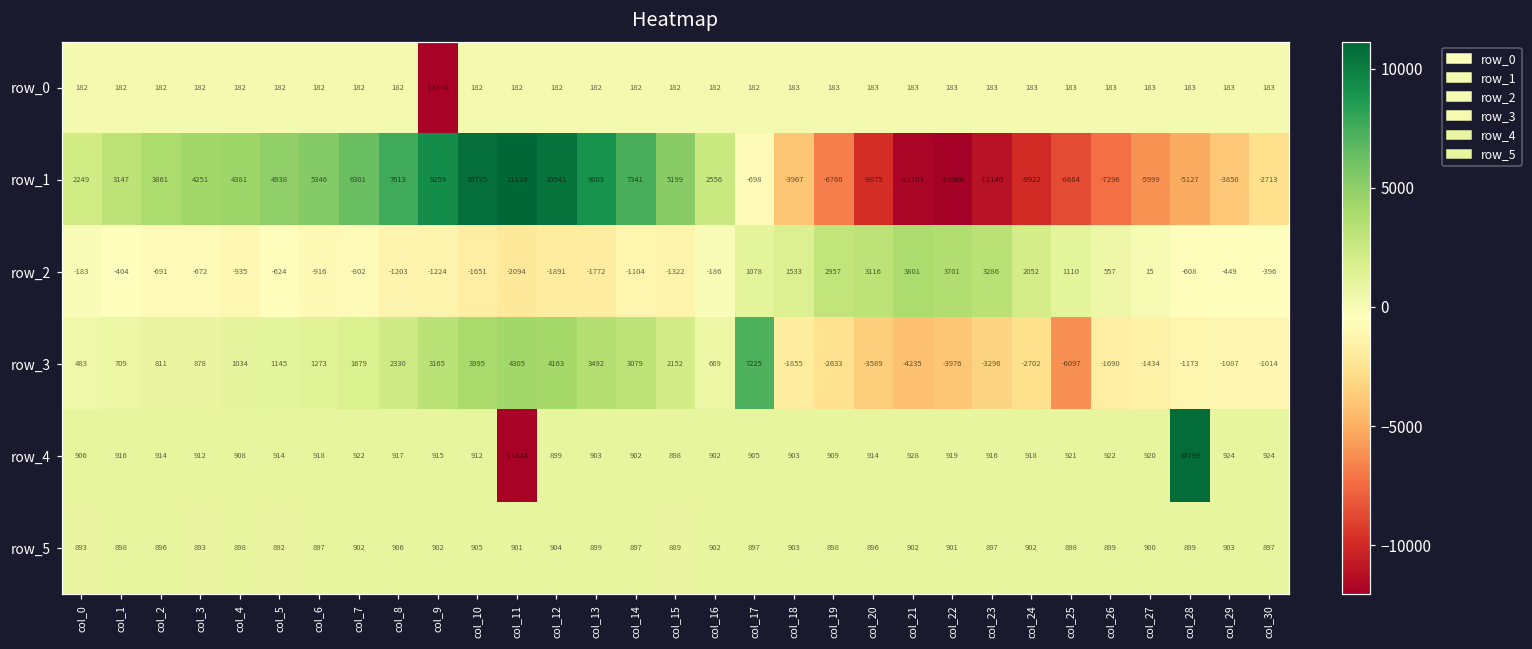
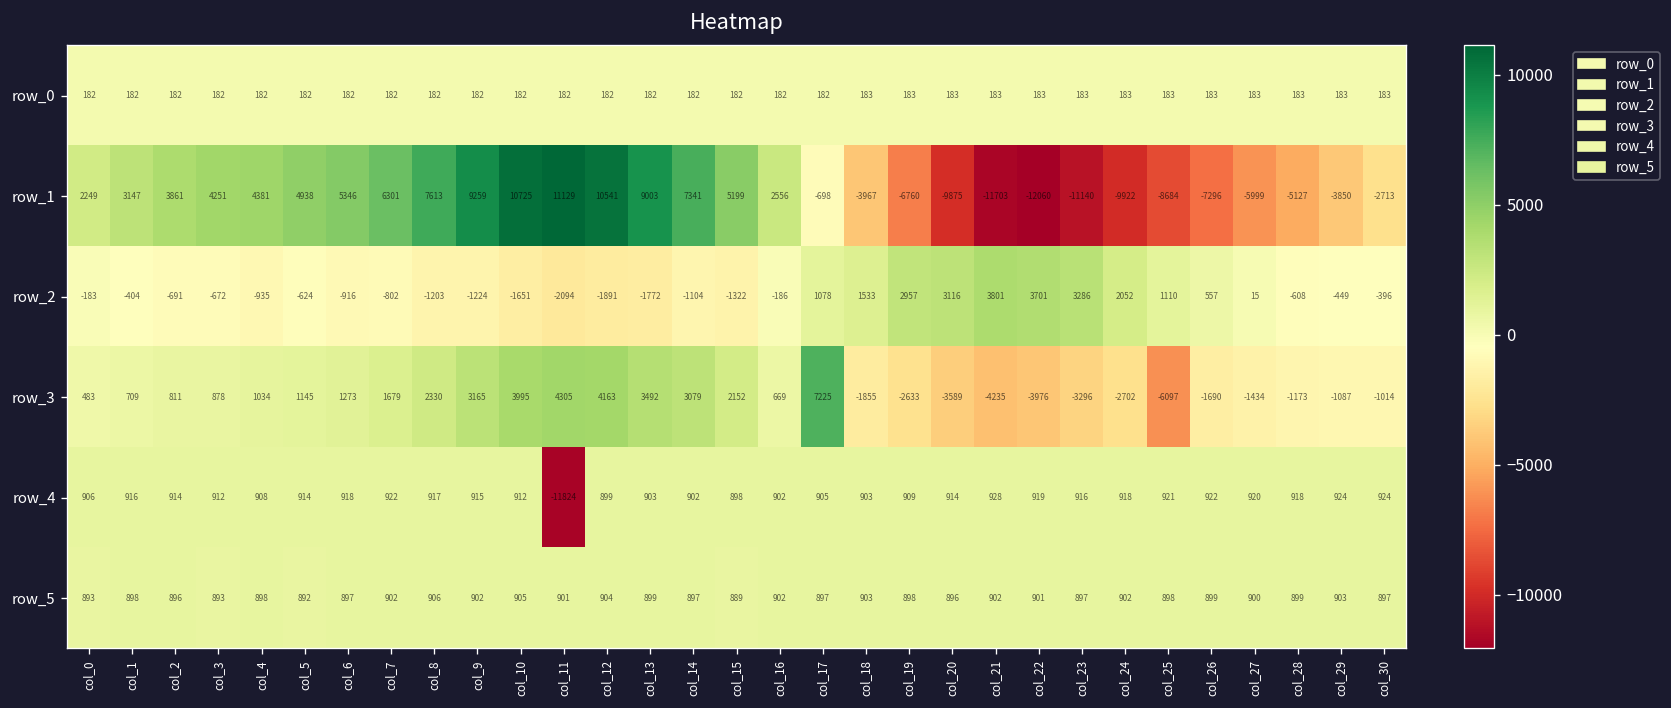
row_0, col_9: -11801 -> 182
row_4, col_28: 10799 -> 918
